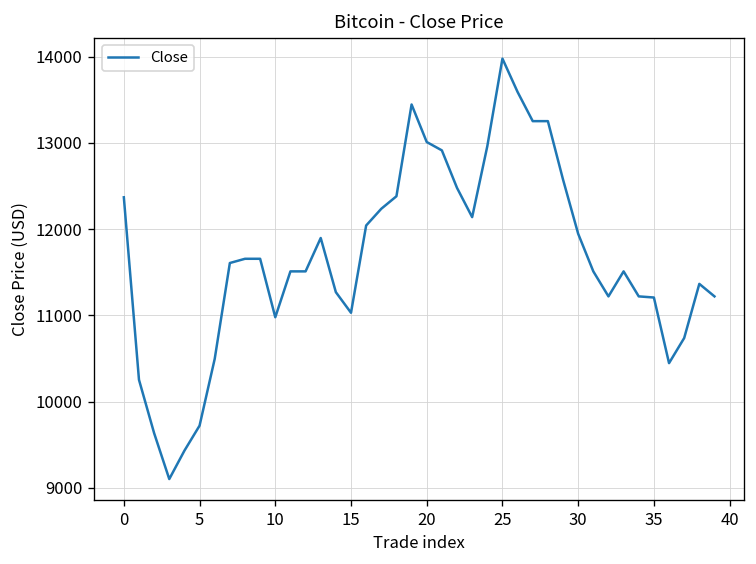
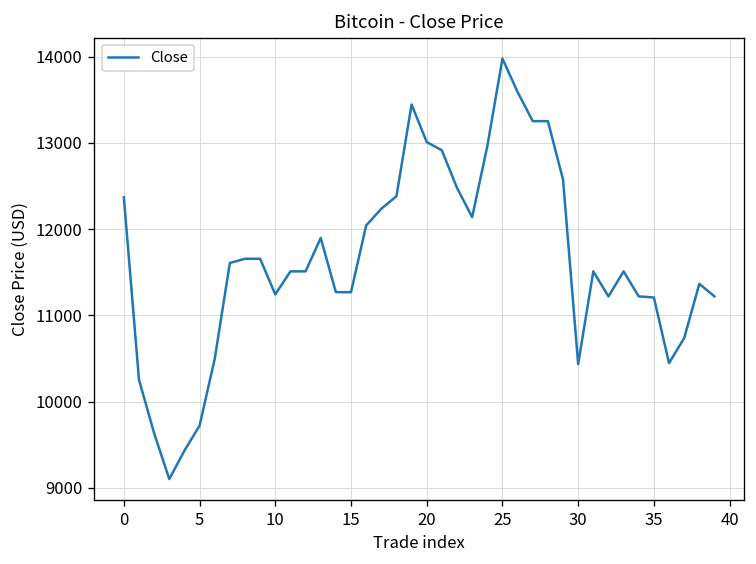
10: 11000 -> 11200
15: 11000 -> 11300
30: 11900 -> 10400
